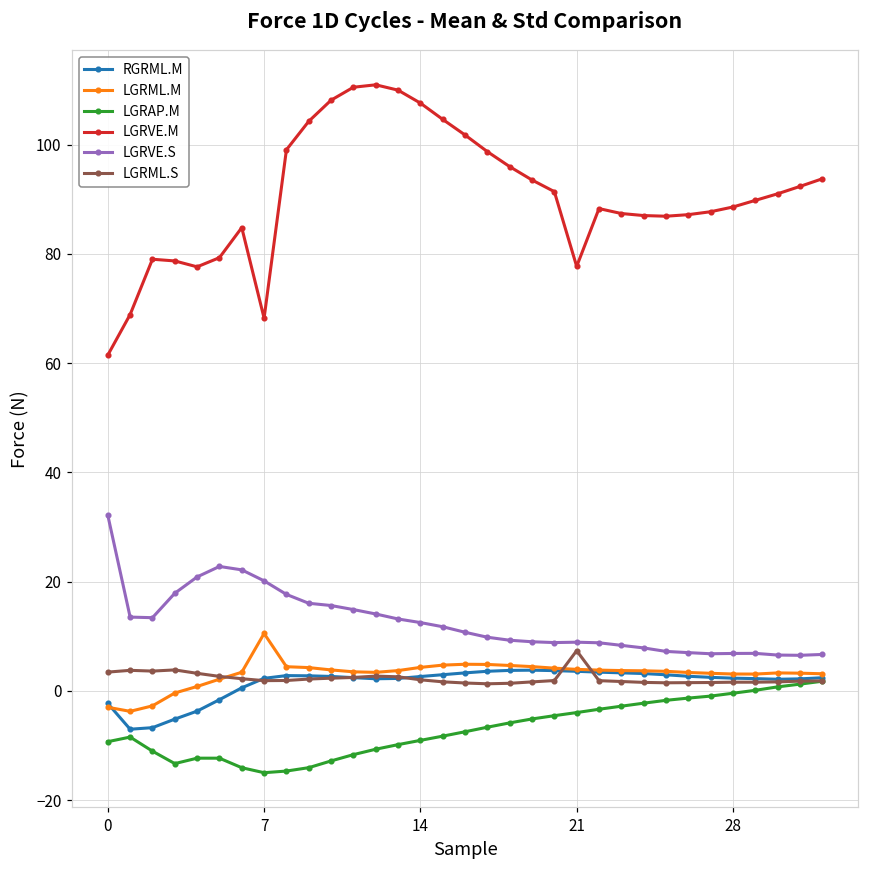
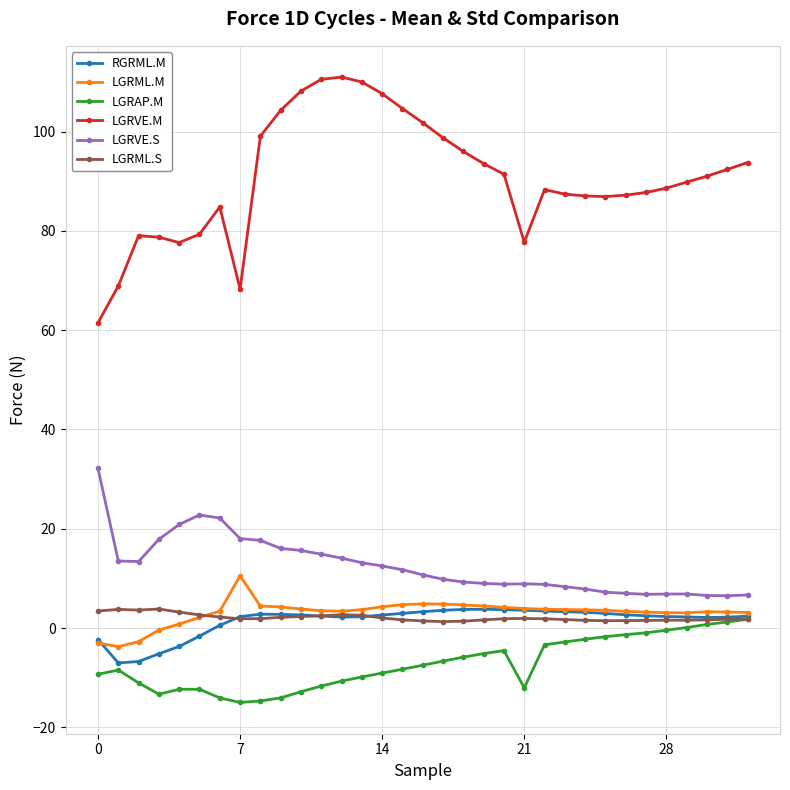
LGRVE.S, 7: 20 -> 18
LGRAP.M, 21: -4 -> -12
LGRML.S, 21: 7 -> 2
